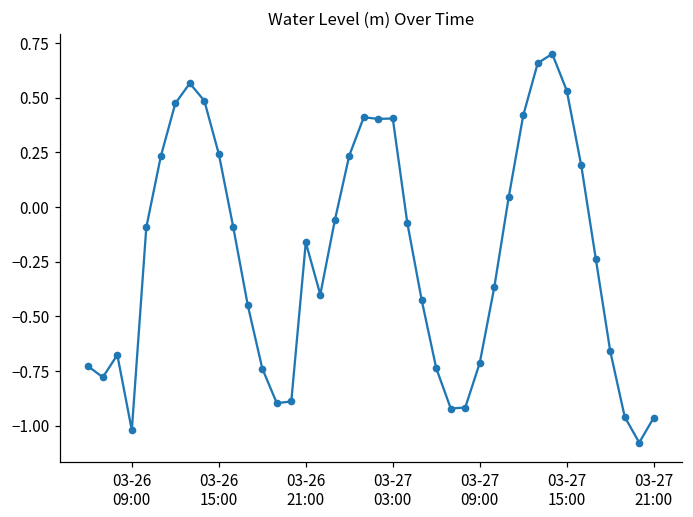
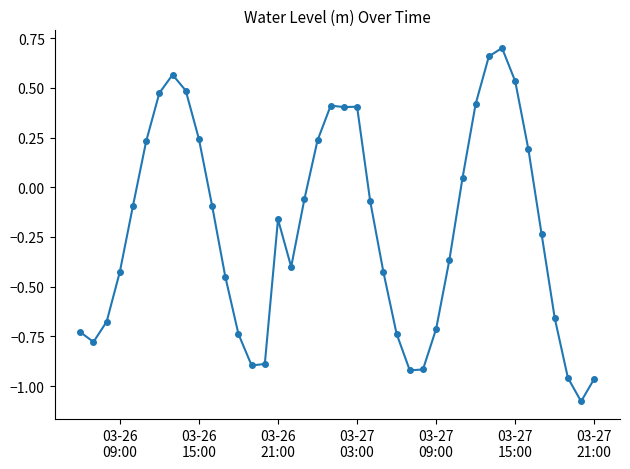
03-26 09:00: -1.02 -> -0.43
